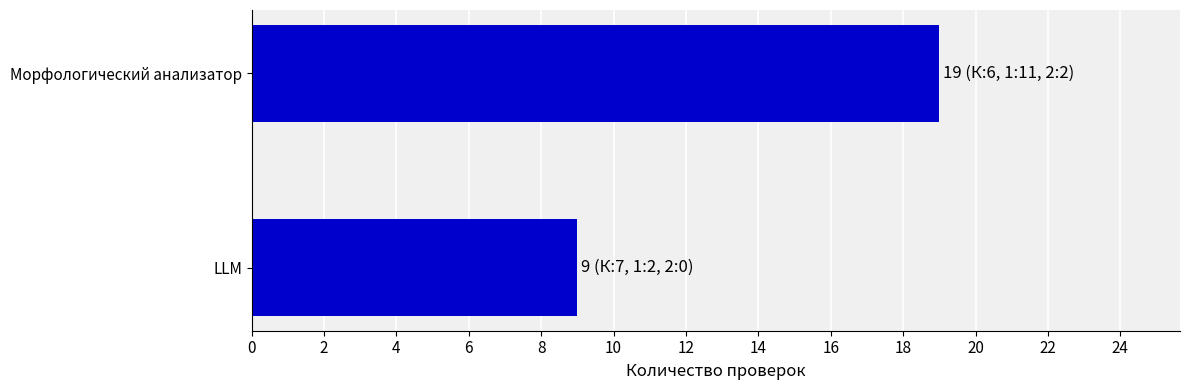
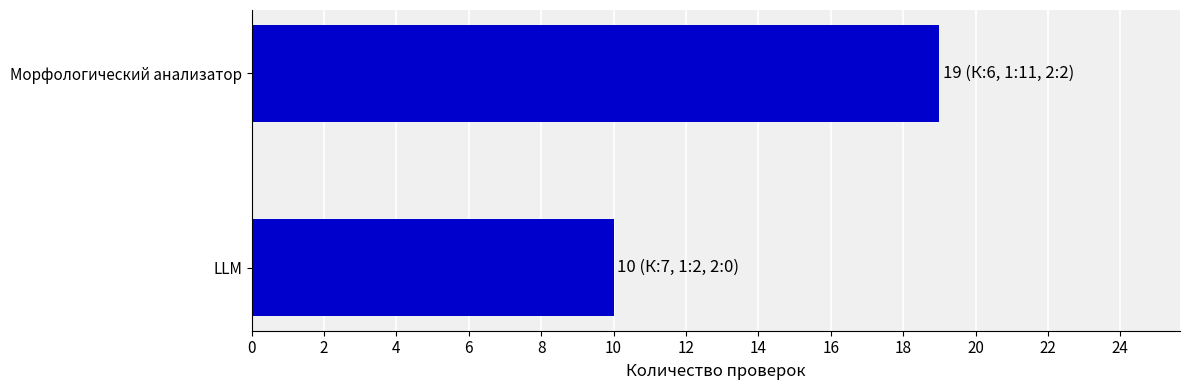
LLM: 9 -> 10
